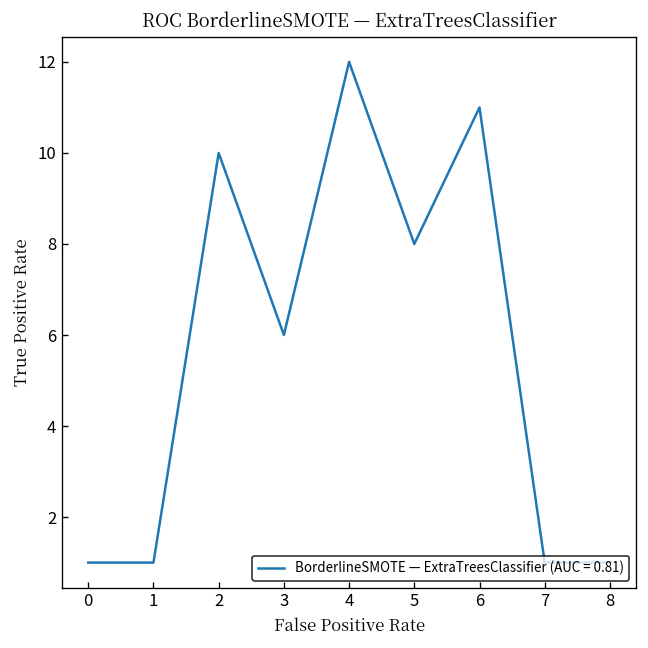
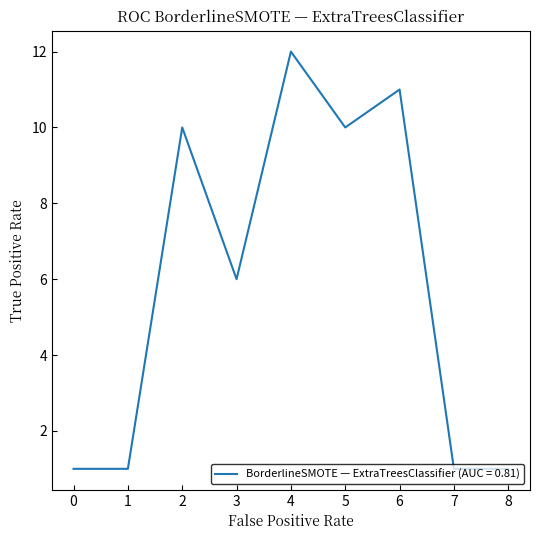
5: 8 -> 10
